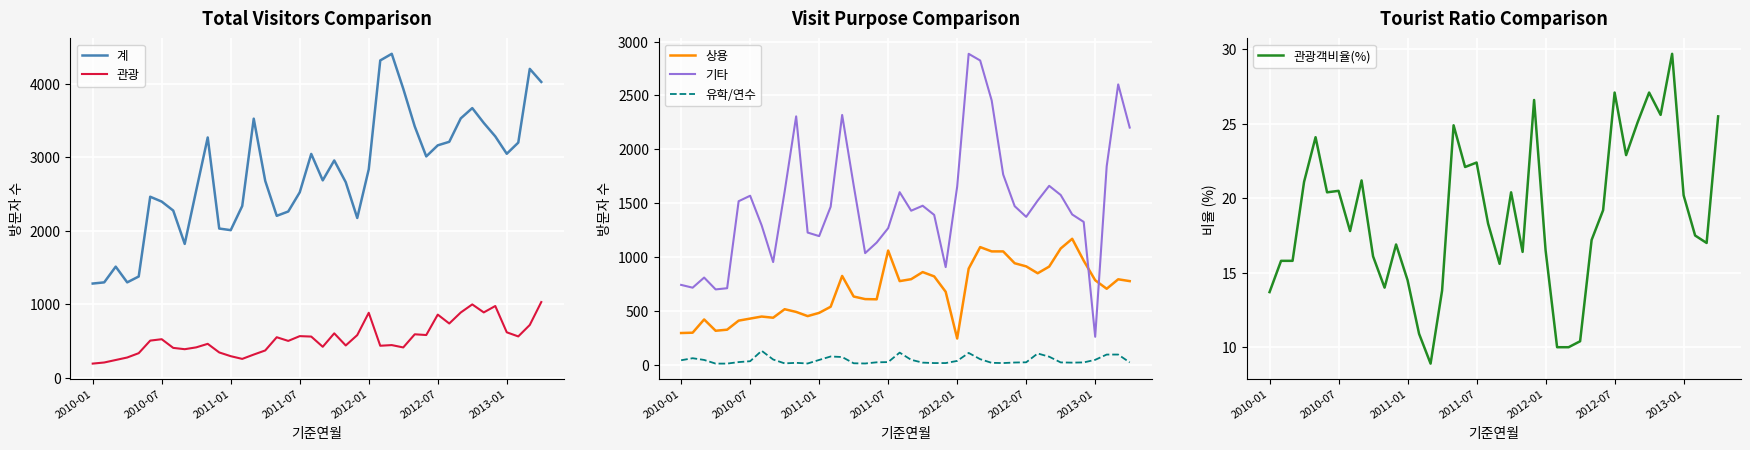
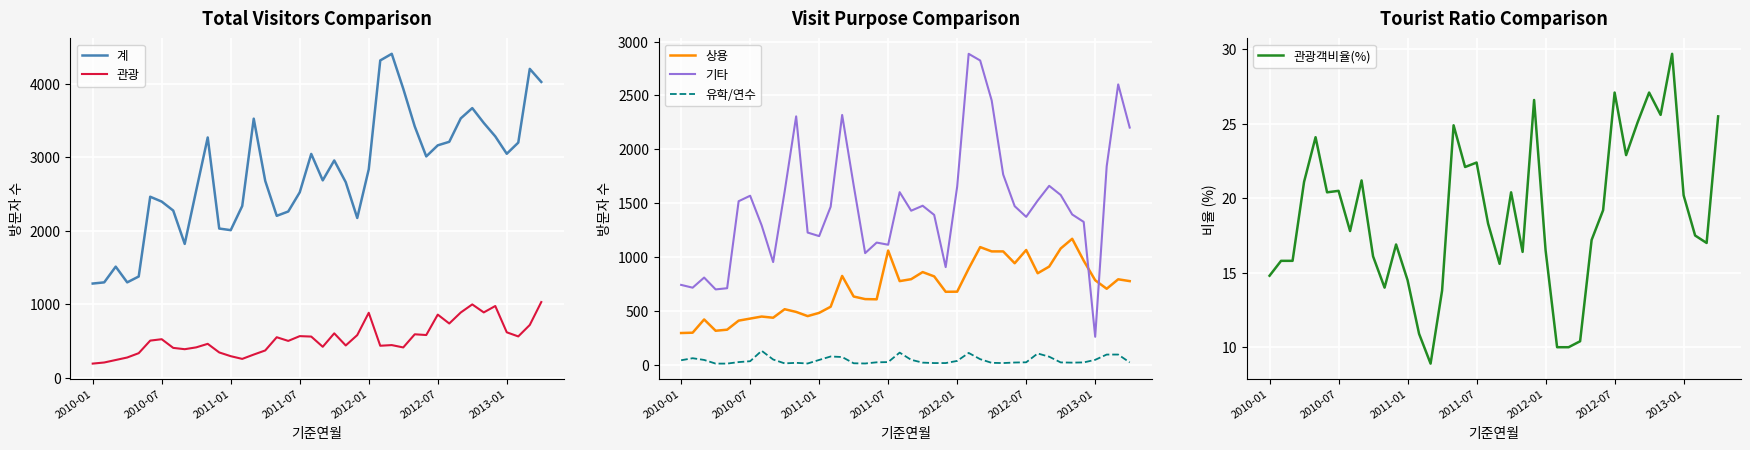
Visit Purpose Comparison, 기타, 2011-07: 1270 -> 1110
Visit Purpose Comparison, 상용, 2012-01: 240 -> 680
Visit Purpose Comparison, 상용, 2012-07: 910 -> 1060
Tourist Ratio Comparison, 2010-01: 13.7 -> 14.8
